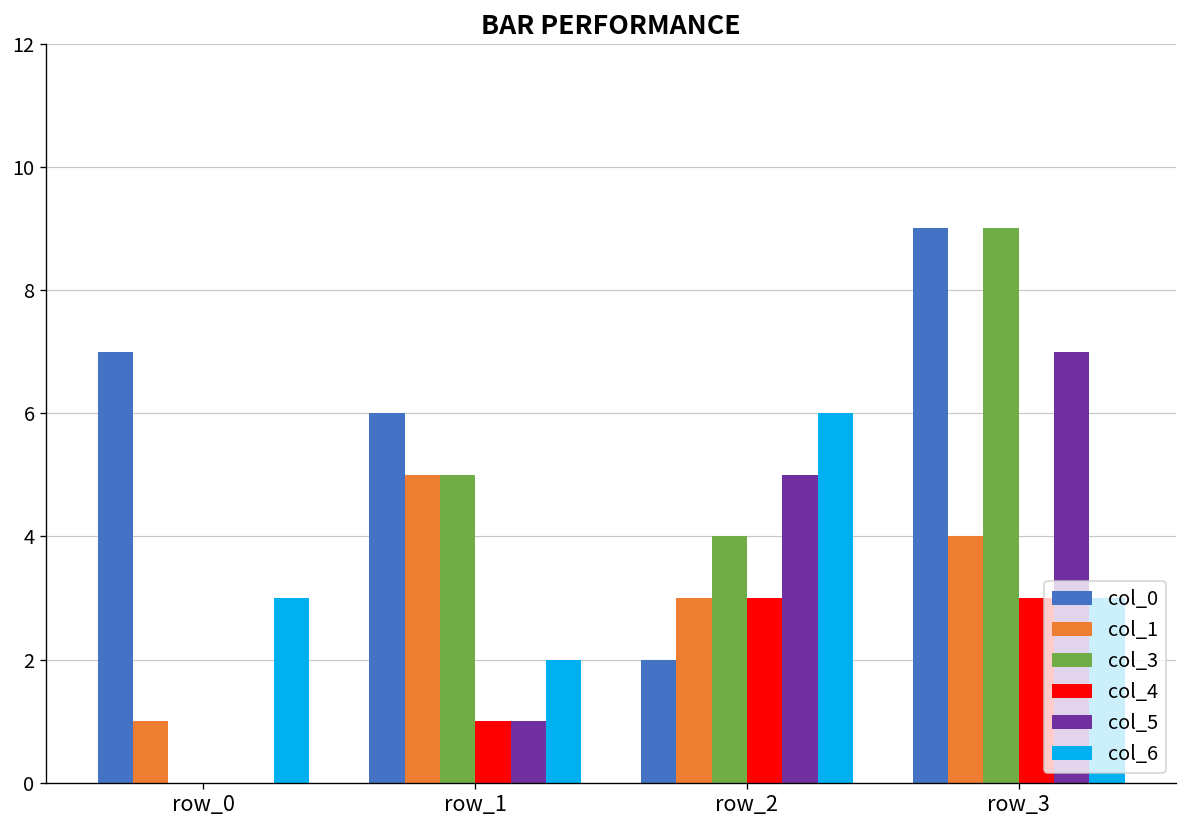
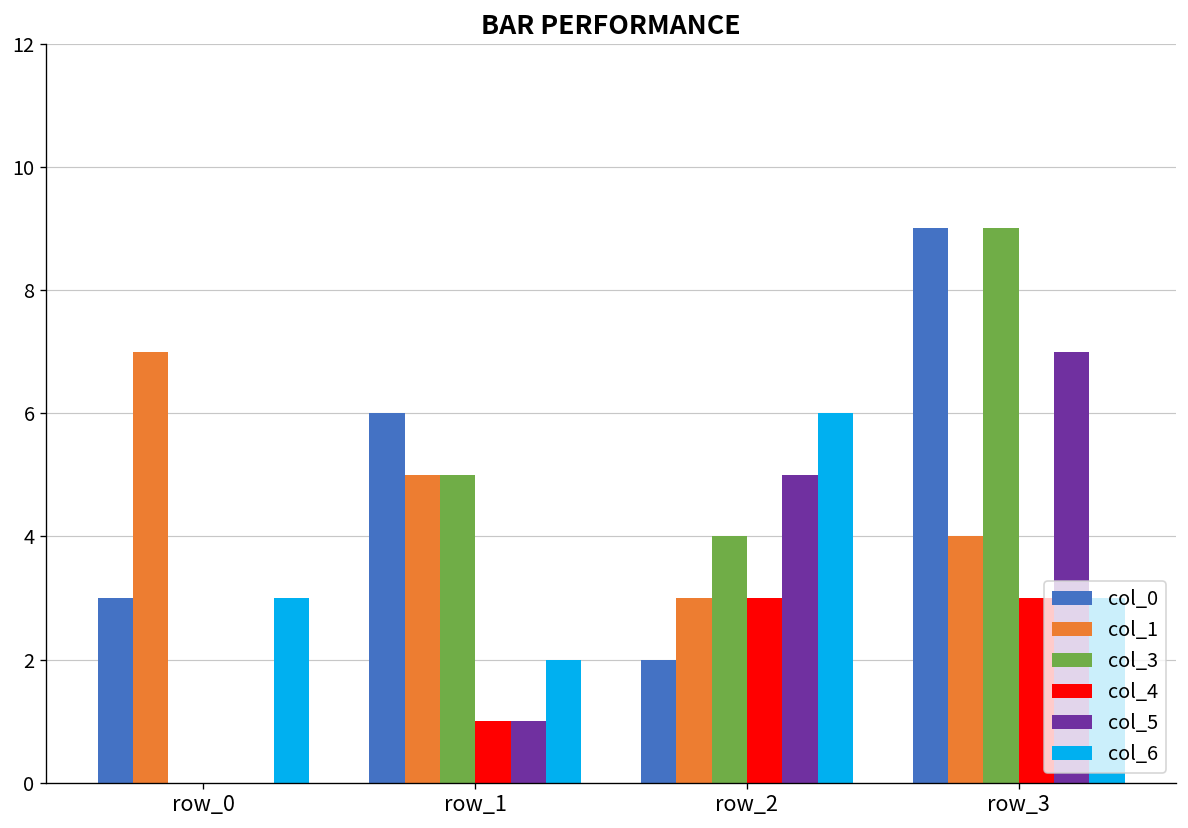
col_0, row_0: 7 -> 3
col_1, row_0: 1 -> 7
